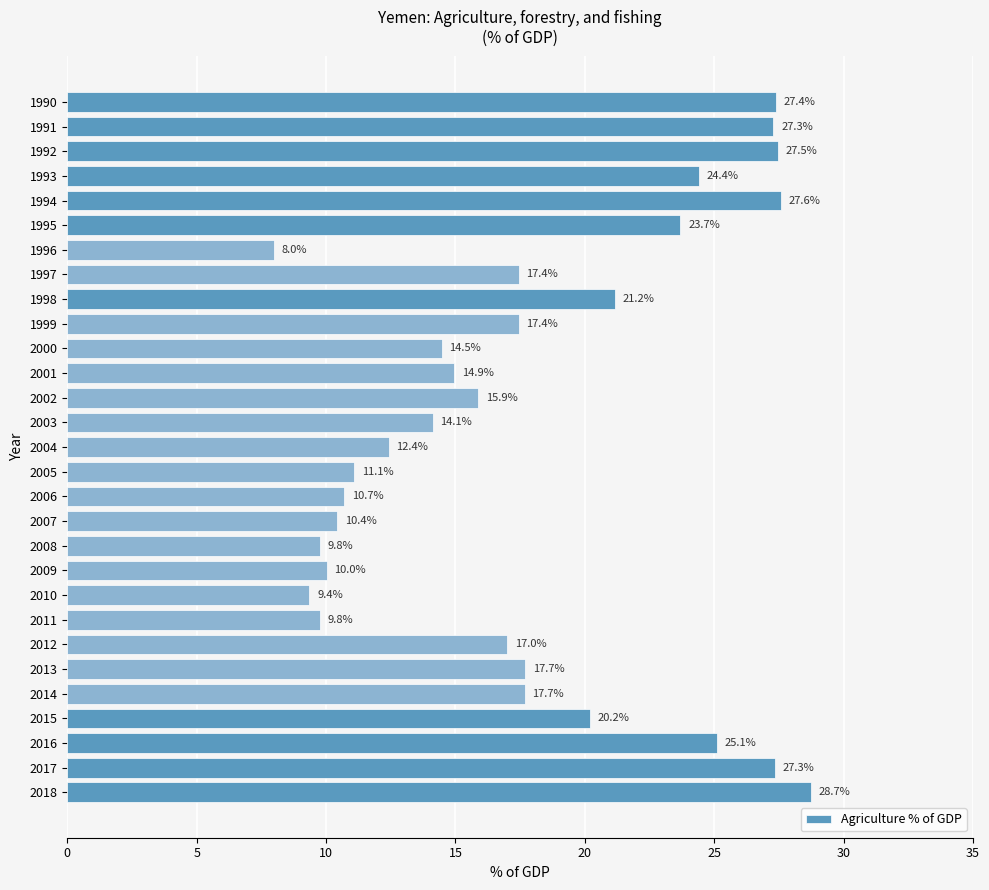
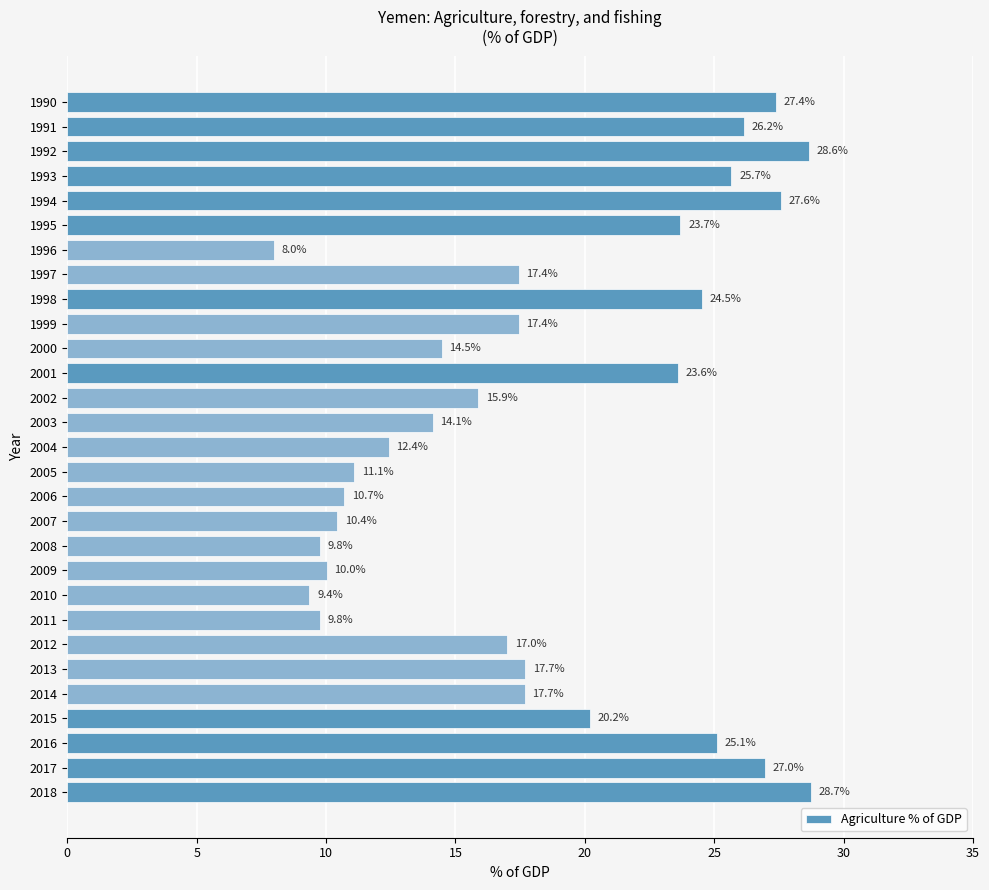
1991: 27.3% -> 26.2%
1992: 27.5% -> 28.6%
1993: 24.4% -> 25.7%
1998: 21.2% -> 24.5%
2001: 14.9% -> 23.6%
2017: 27.3% -> 27.0%
